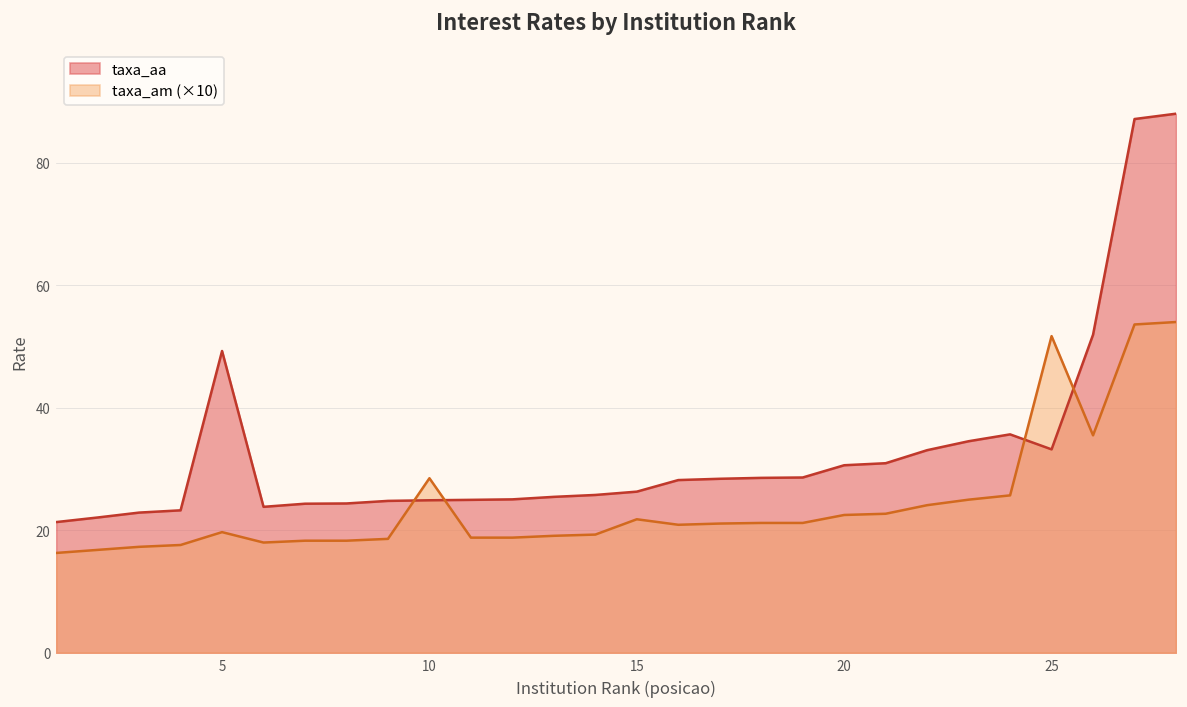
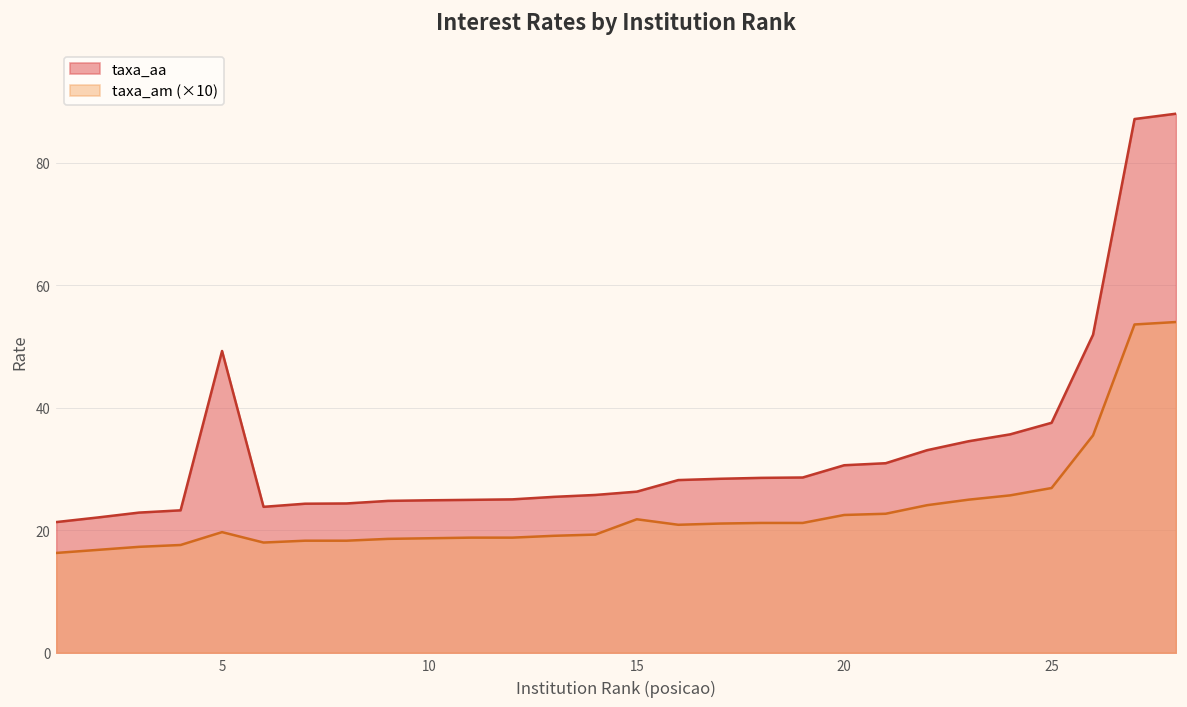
taxa_am (×10), 10: 29 -> 19
taxa_aa, 25: 33 -> 38
taxa_am (×10), 25: 52 -> 27
